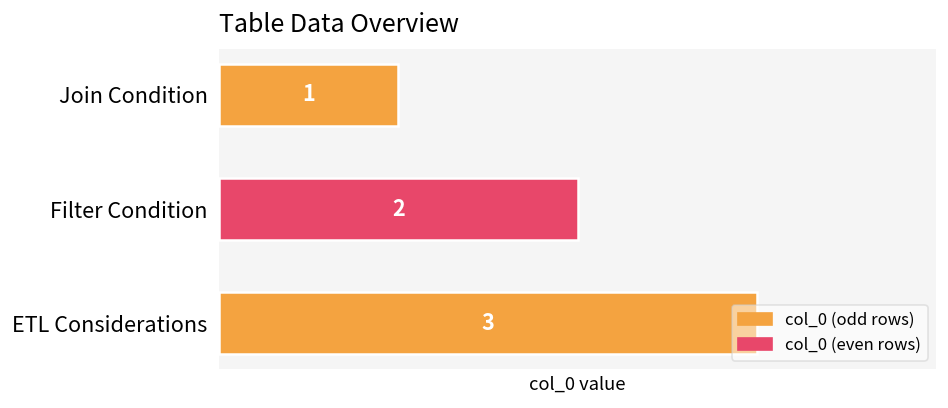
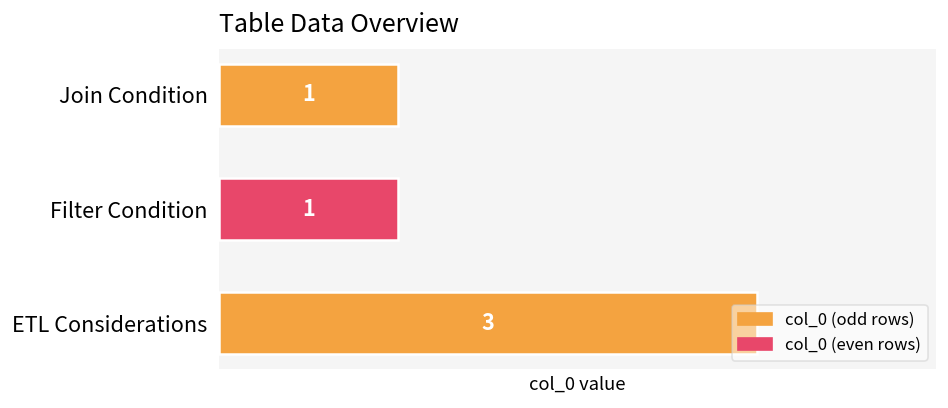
Filter Condition: 2 -> 1
